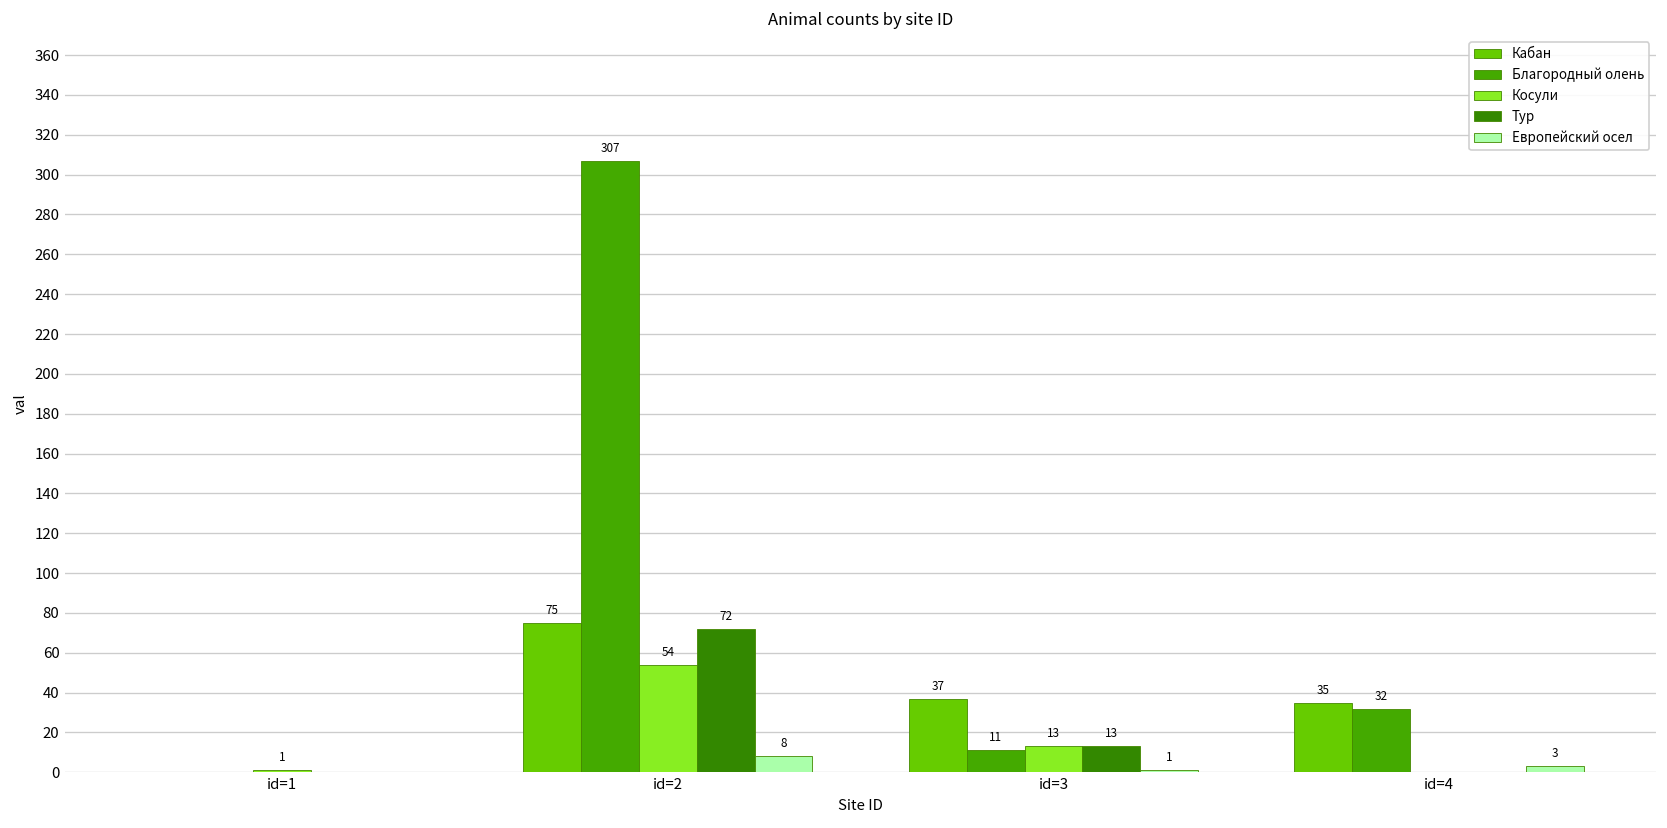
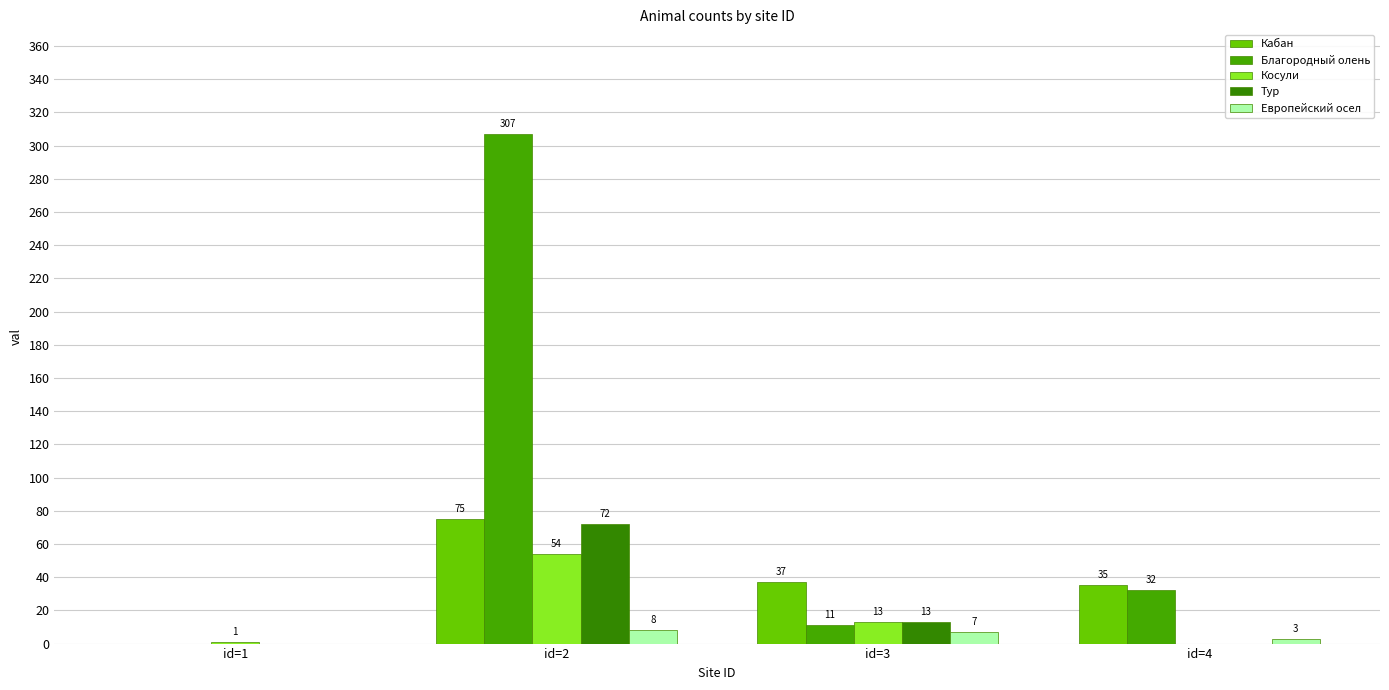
Европейский осел, id=3: 1 -> 7
